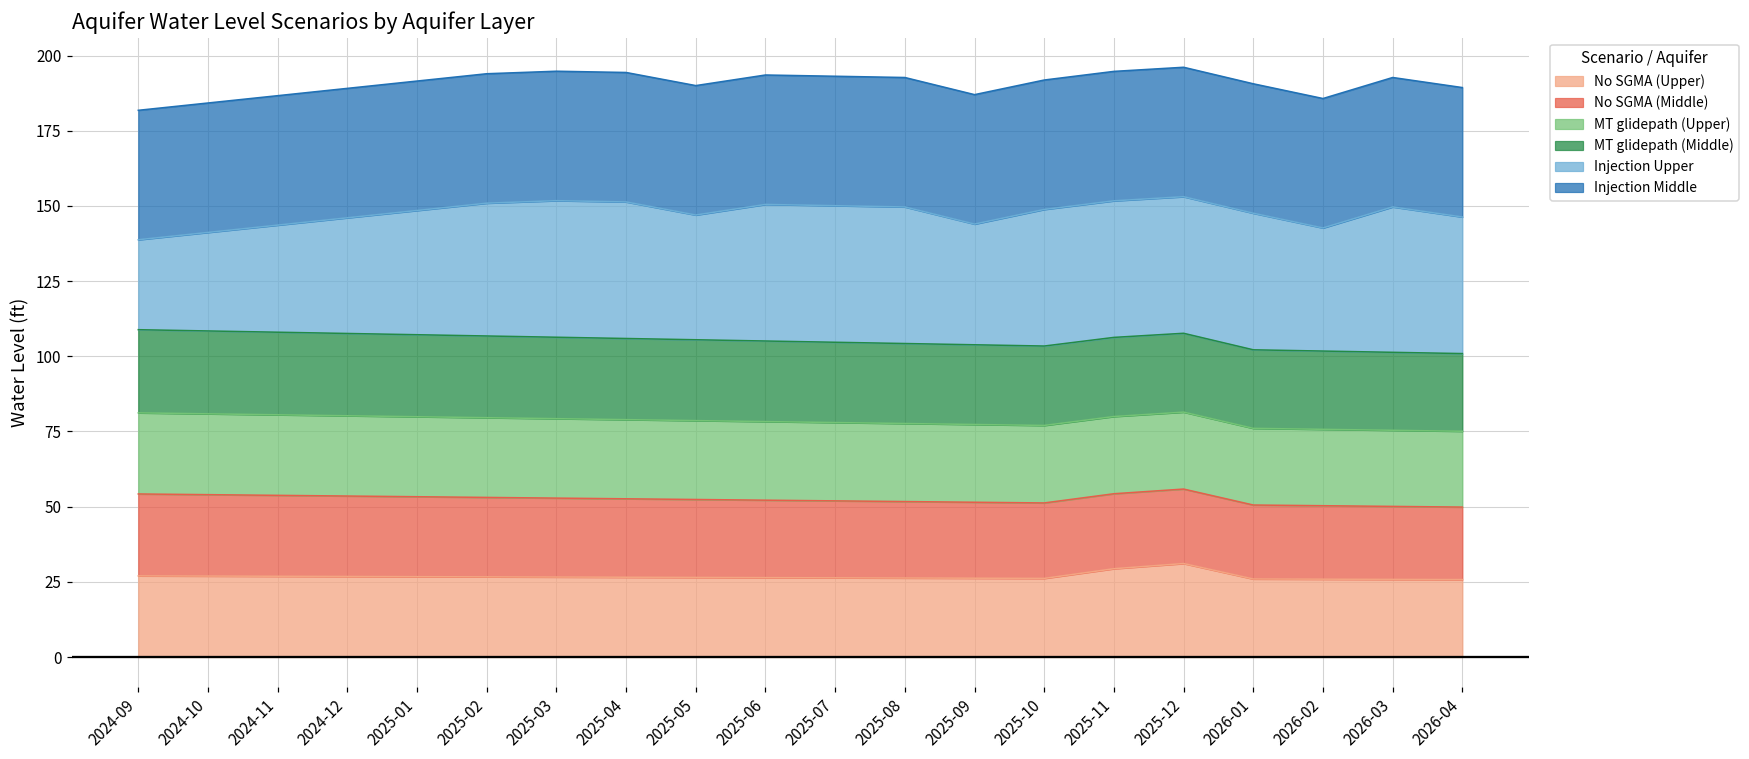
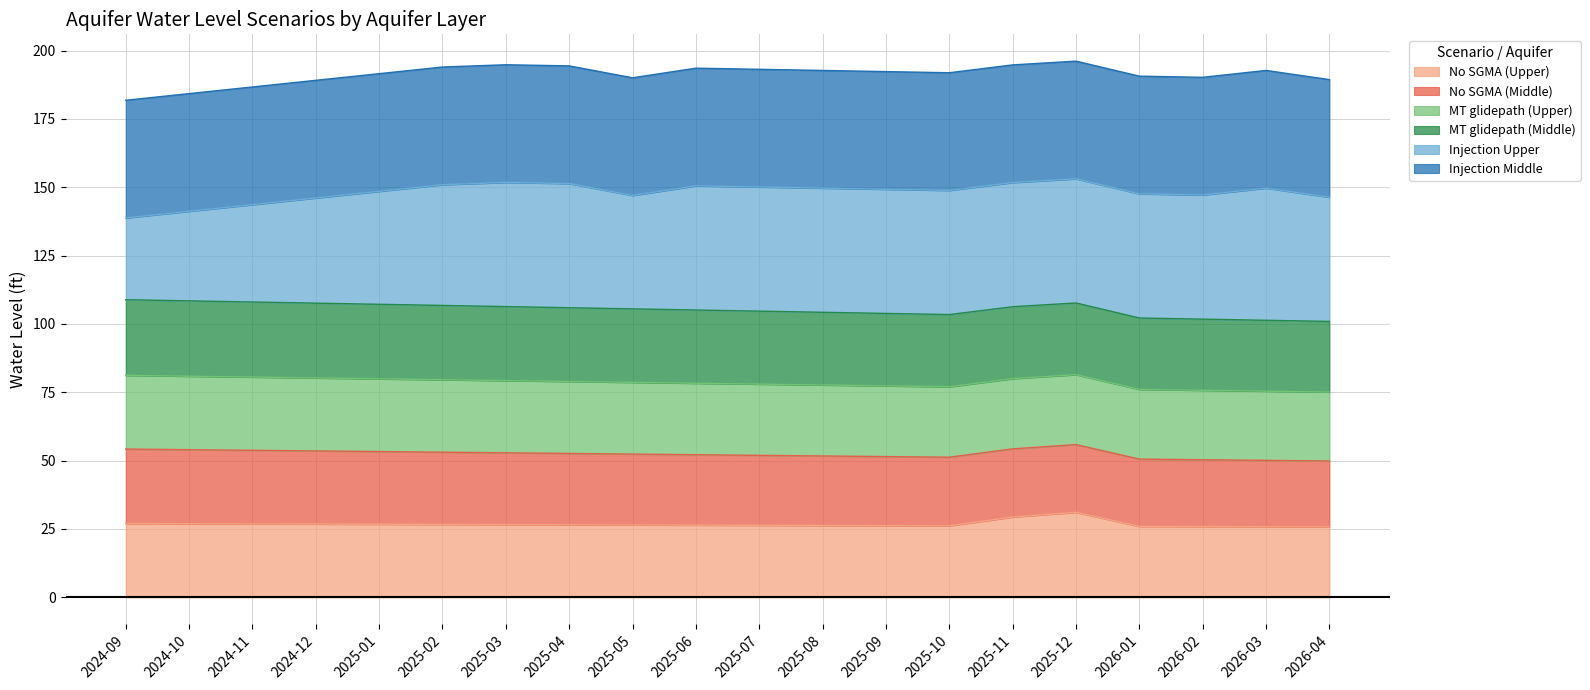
Injection Upper, 2025-09: 40 -> 45
Injection Upper, 2026-02: 41 -> 45
